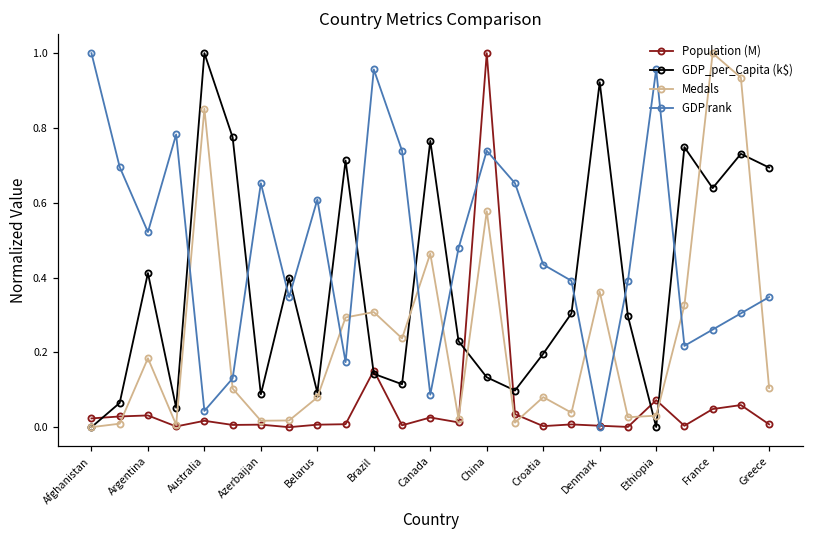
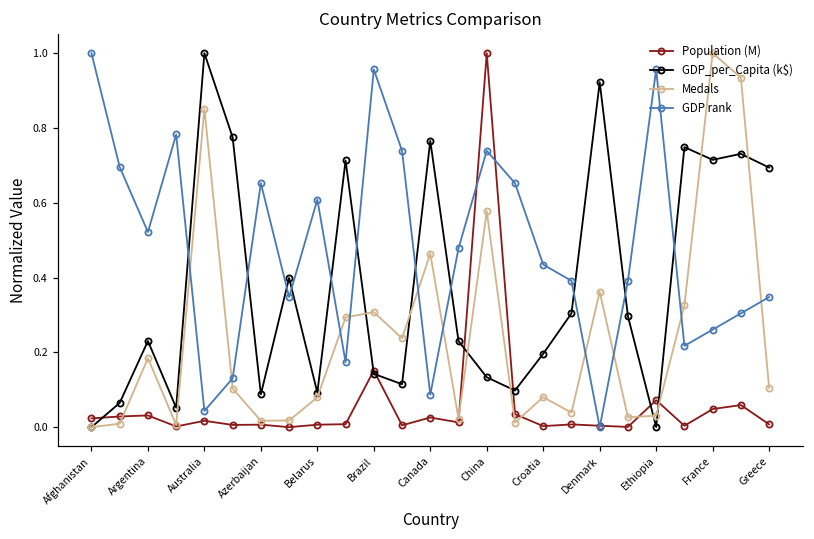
GDP_per_Capita (k$), Argentina: 0.41 -> 0.23
GDP_per_Capita (k$), France: 0.64 -> 0.71
